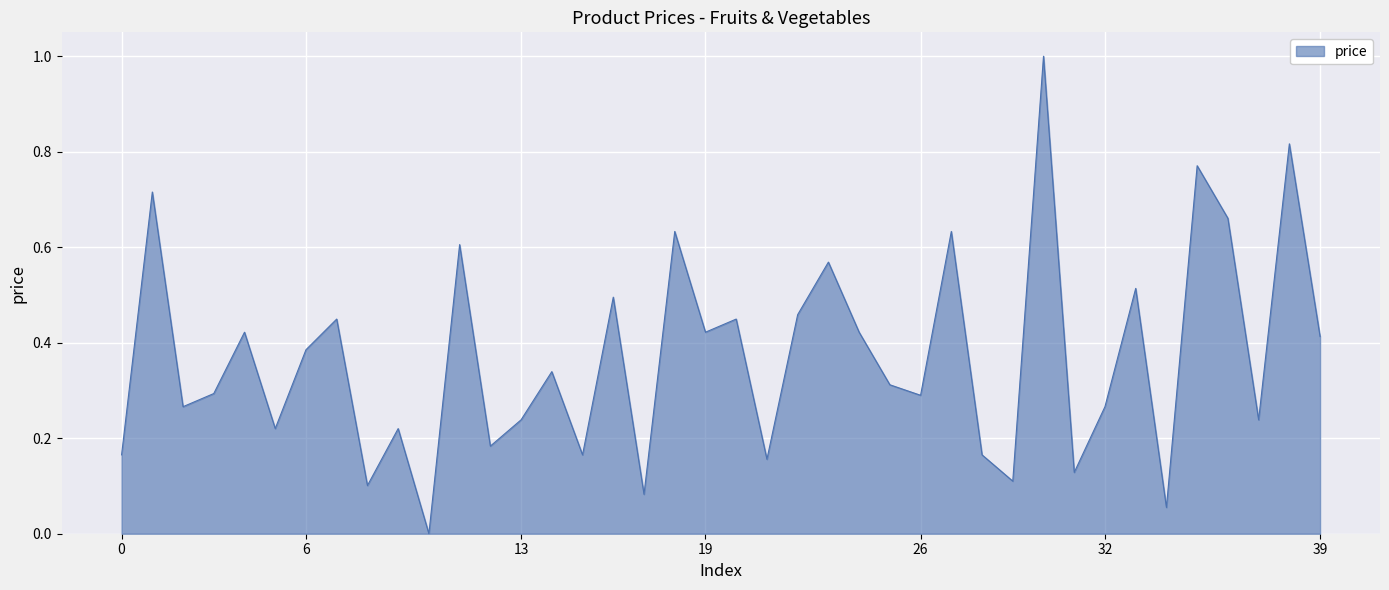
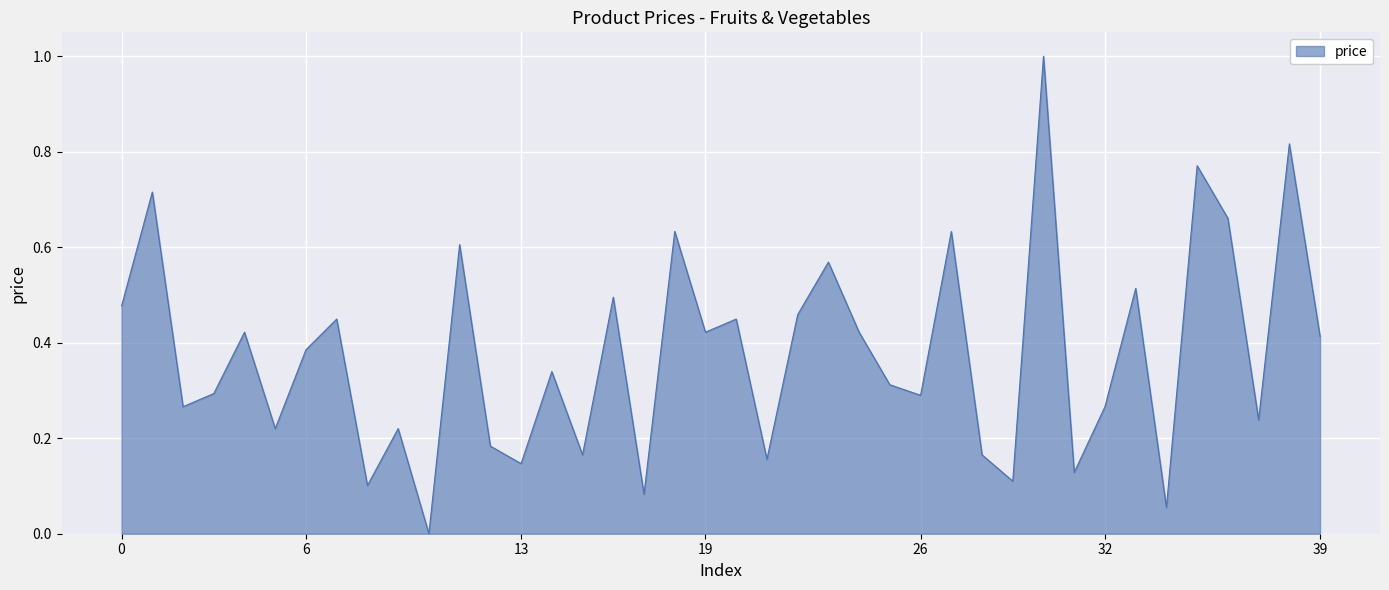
0: 0.17 -> 0.48
13: 0.24 -> 0.15
